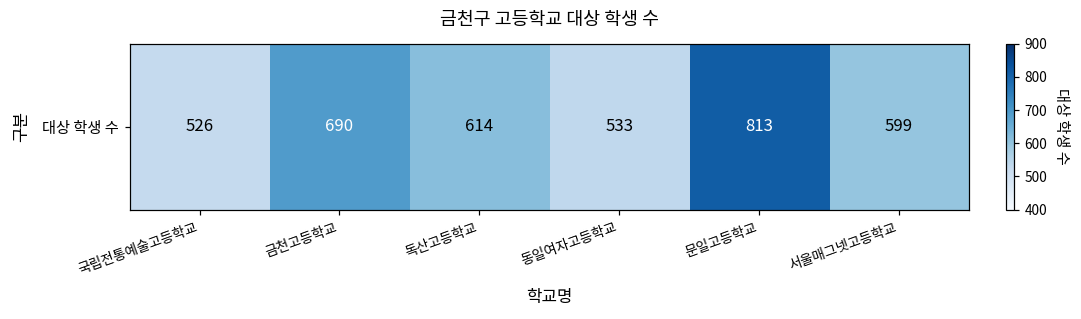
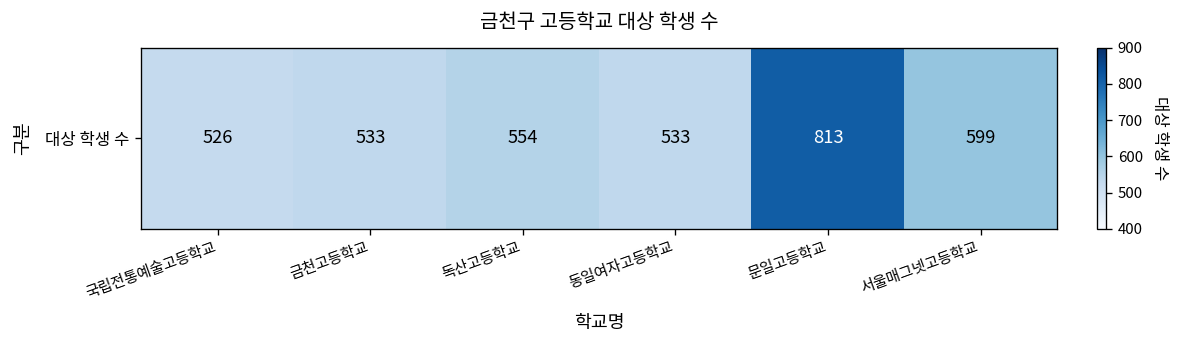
대상 학생 수, 금천고등학교: 690 -> 533
대상 학생 수, 독산고등학교: 614 -> 554
